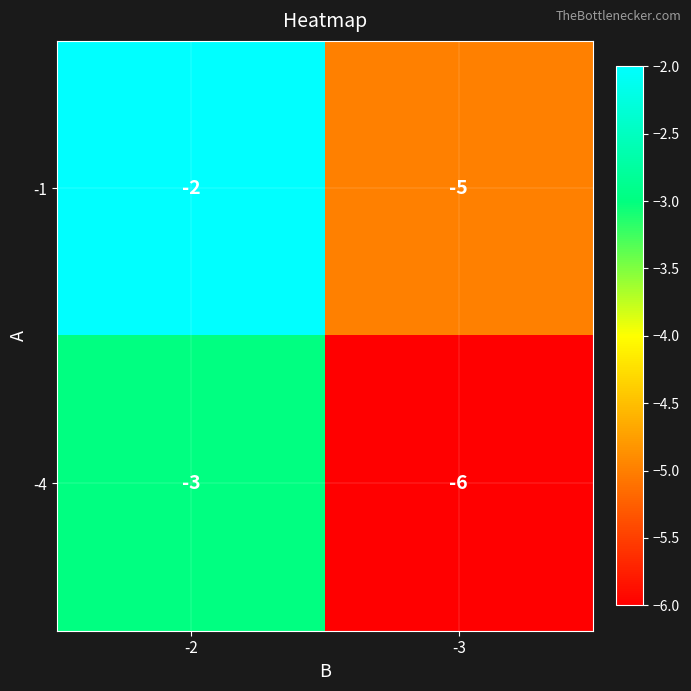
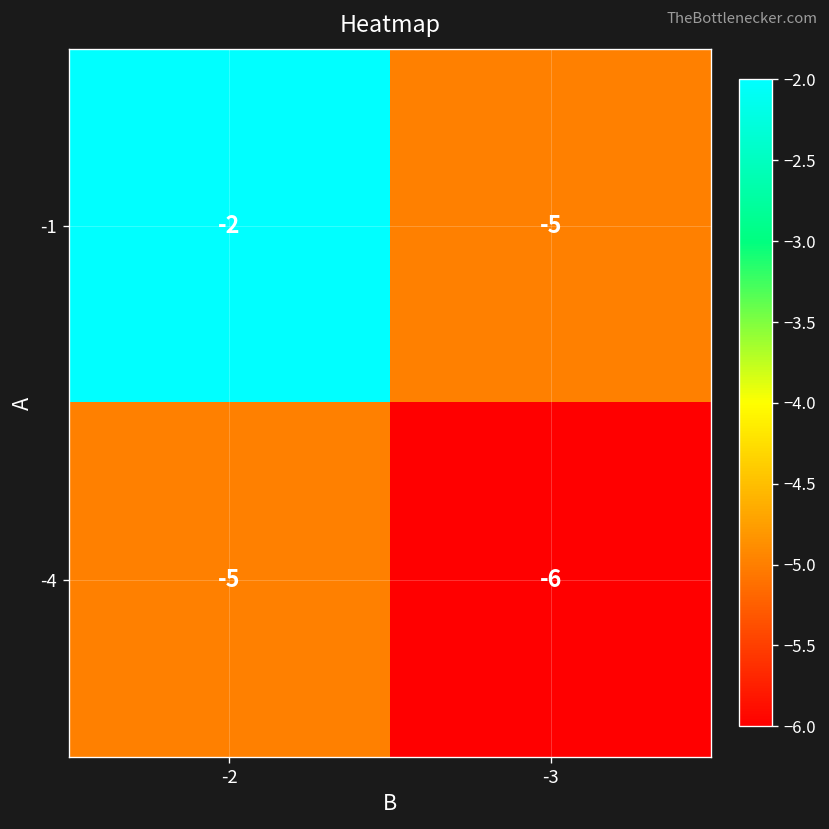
-4, -2: -3 -> -5
